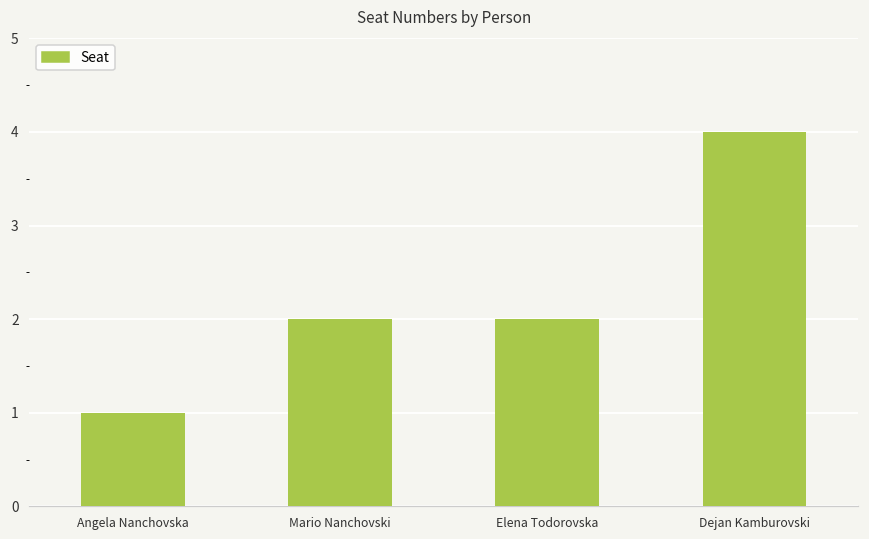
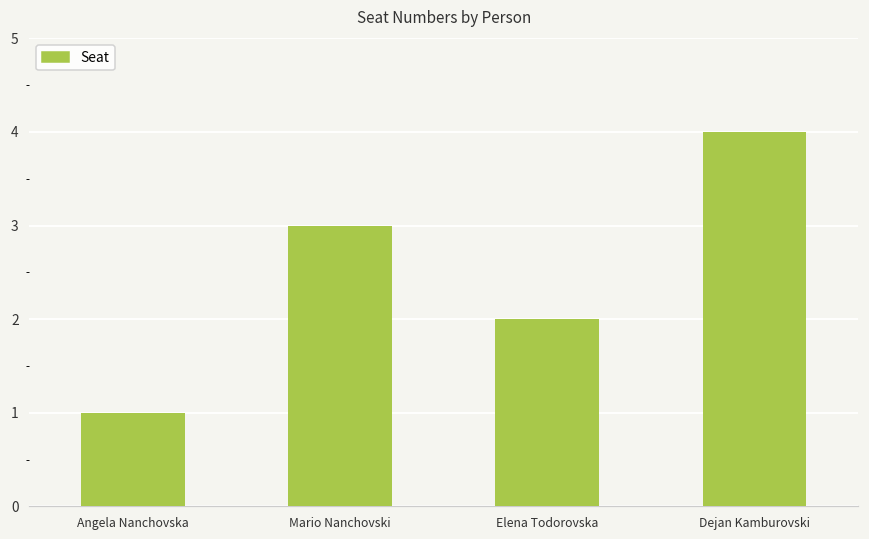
Mario Nanchovski: 2 -> 3
